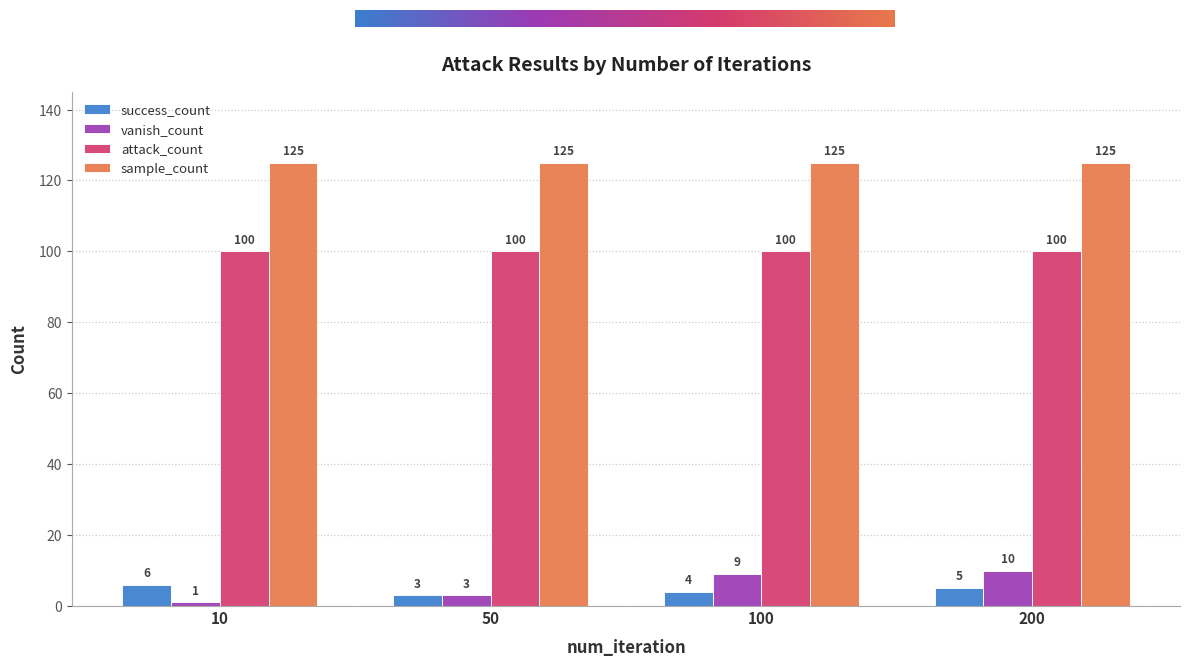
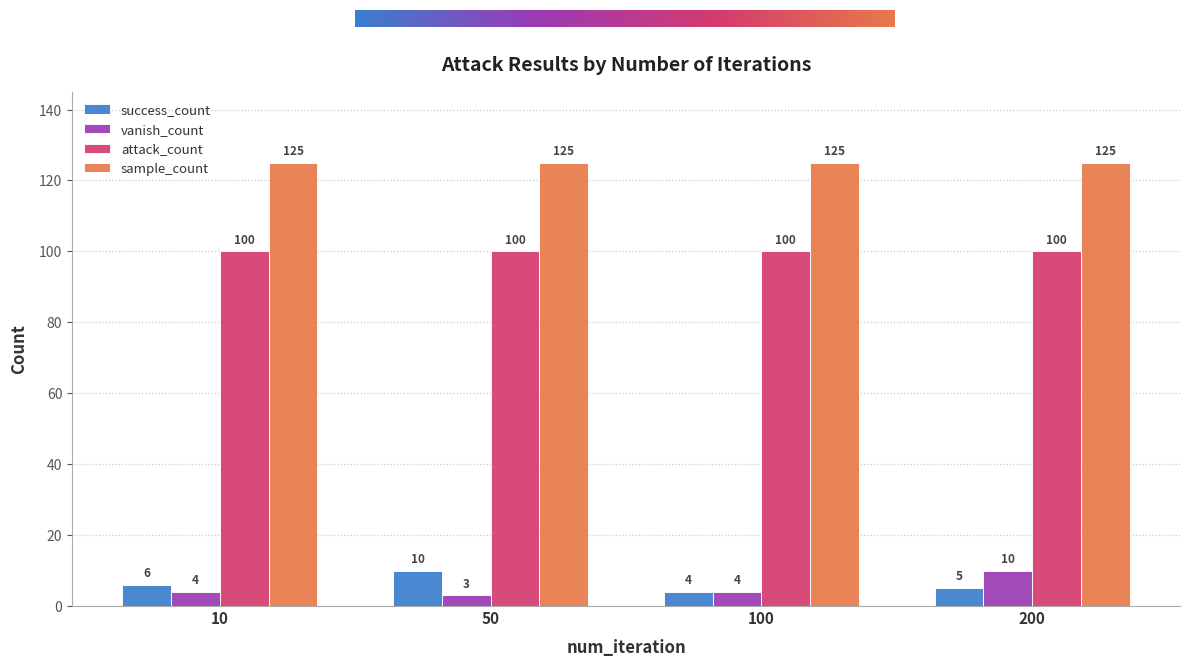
vanish_count, 10: 1 -> 4
success_count, 50: 3 -> 10
vanish_count, 100: 9 -> 4
